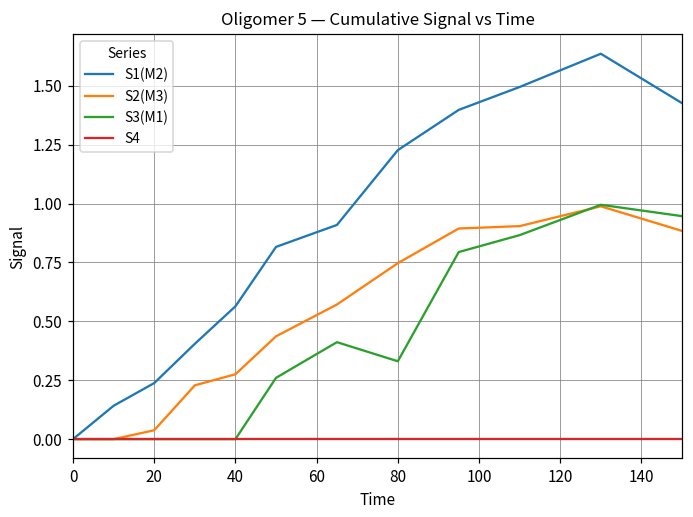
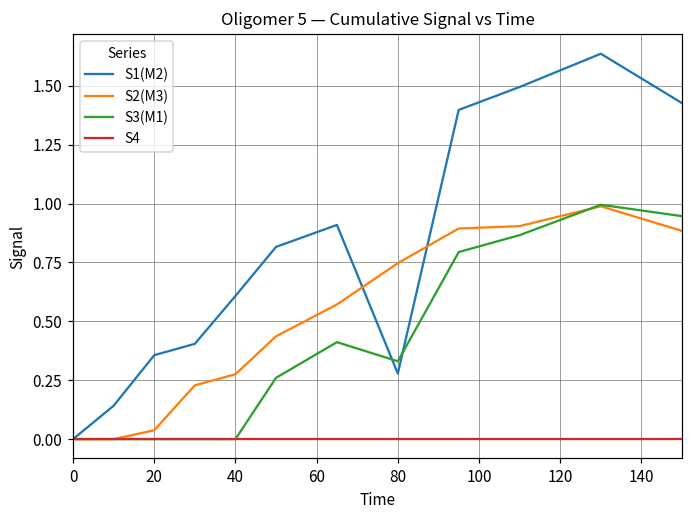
S1(M2), 20: 0.24 -> 0.36
S1(M2), 40: 0.56 -> 0.61
S1(M2), 80: 1.23 -> 0.28
